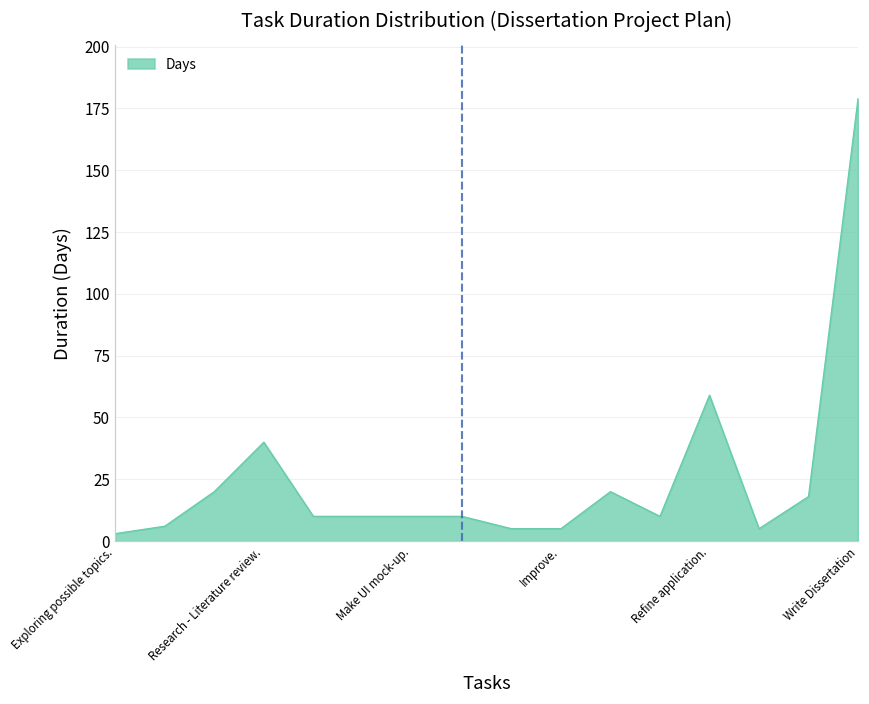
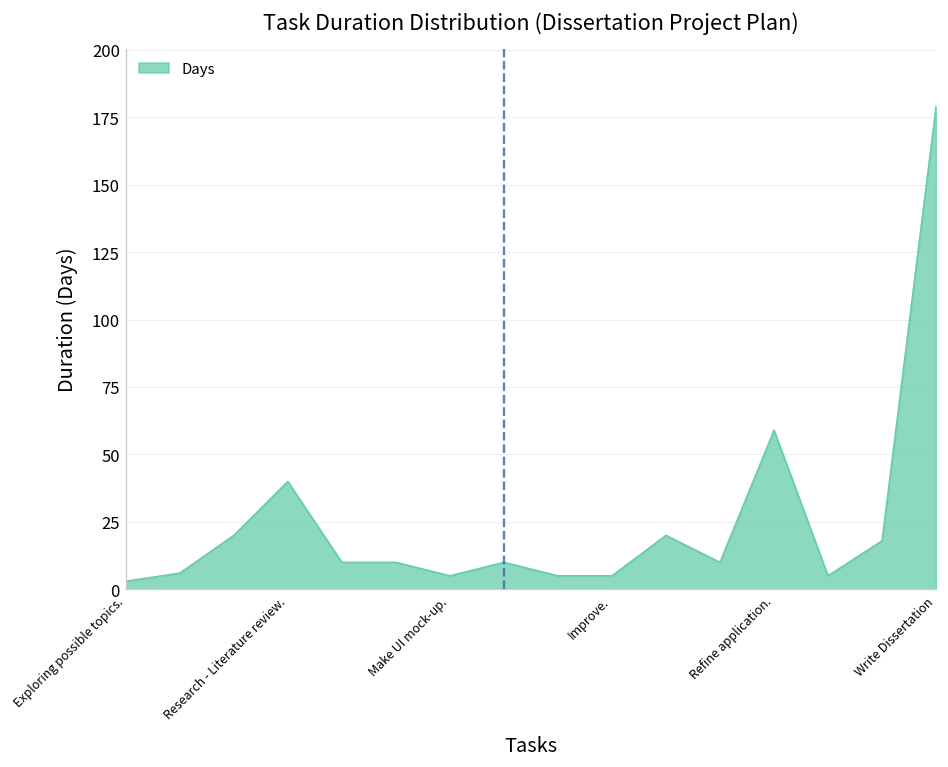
Make UI mock-up.: 10 -> 5
